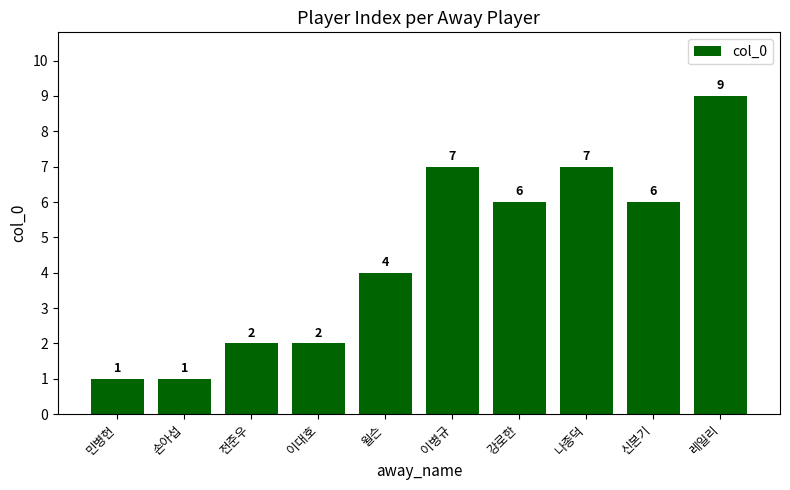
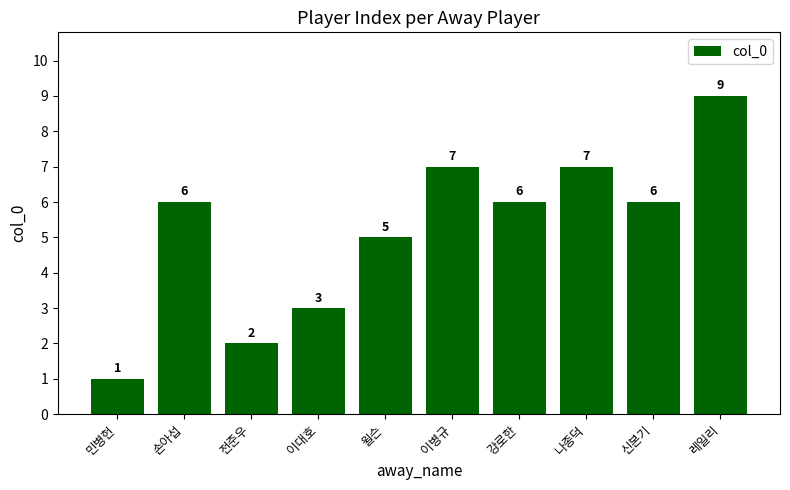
손아섭: 1 -> 6
이대호: 2 -> 3
윌슨: 4 -> 5
